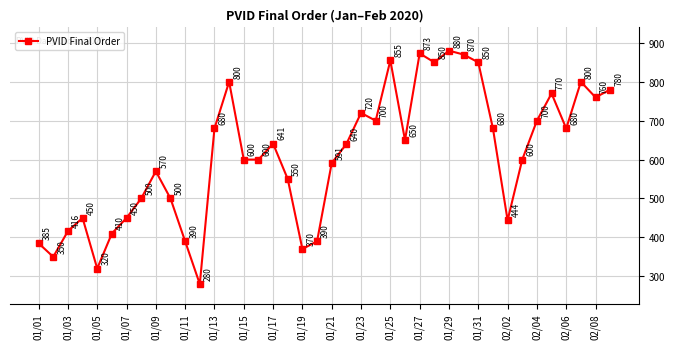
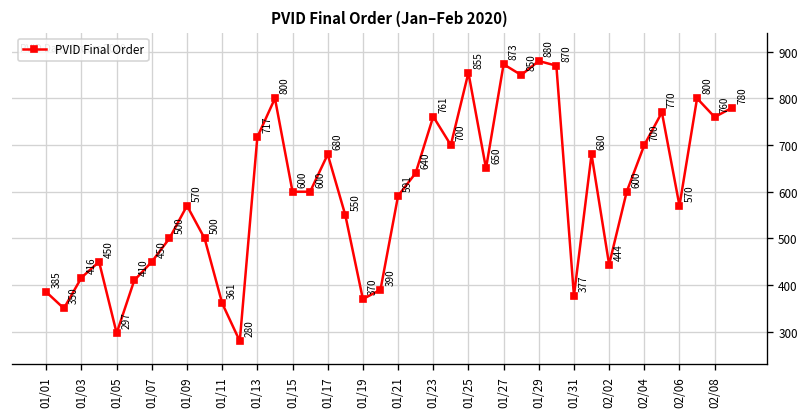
01/05: 320 -> 297
01/11: 390 -> 361
01/13: 680 -> 717
01/17: 641 -> 680
01/23: 720 -> 761
01/31: 850 -> 377
02/06: 680 -> 570
